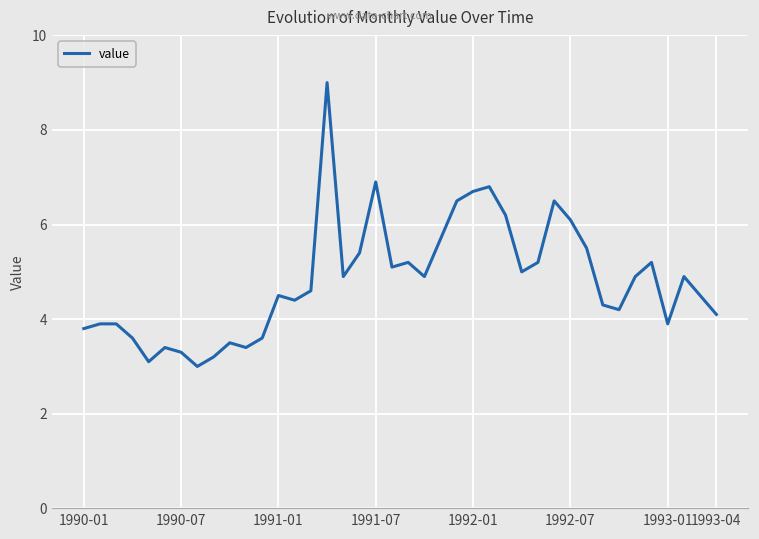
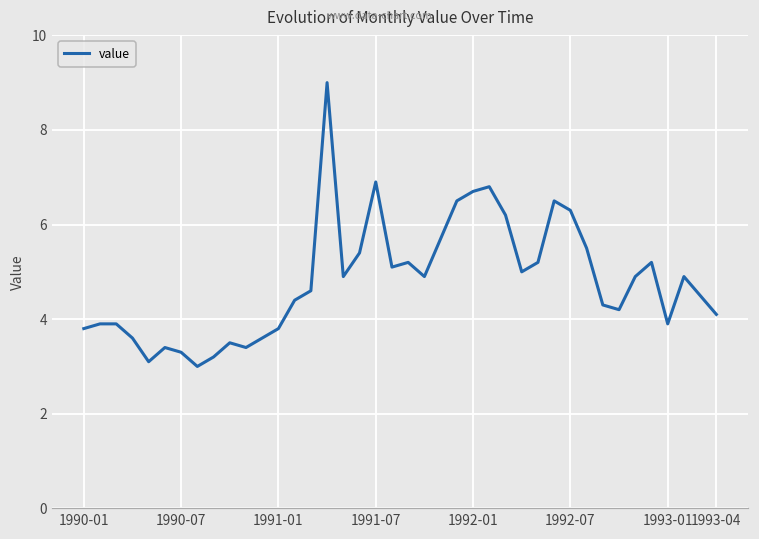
1991-01: 4.5 -> 3.8
1992-07: 6.1 -> 6.3
